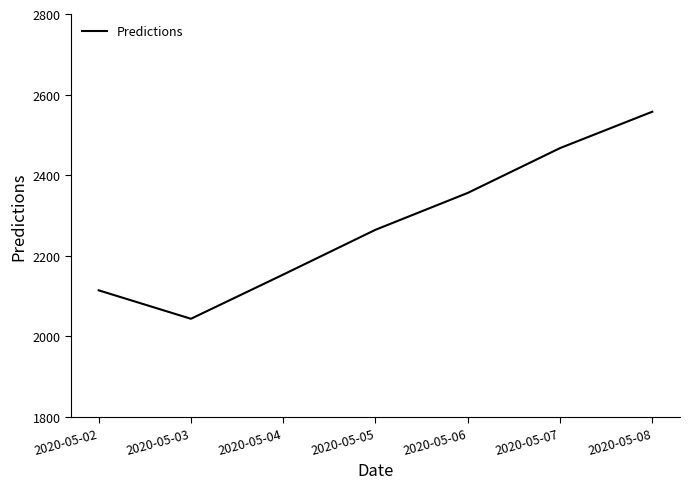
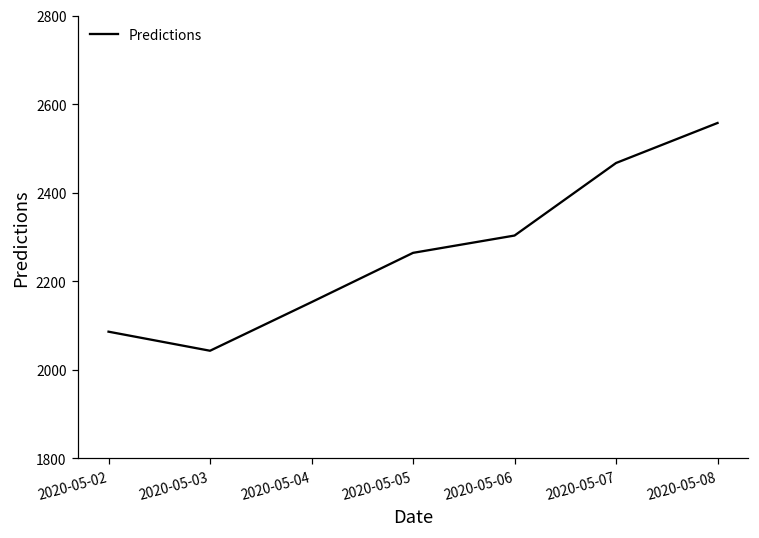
2020-05-02: 2110 -> 2090
2020-05-06: 2360 -> 2300
